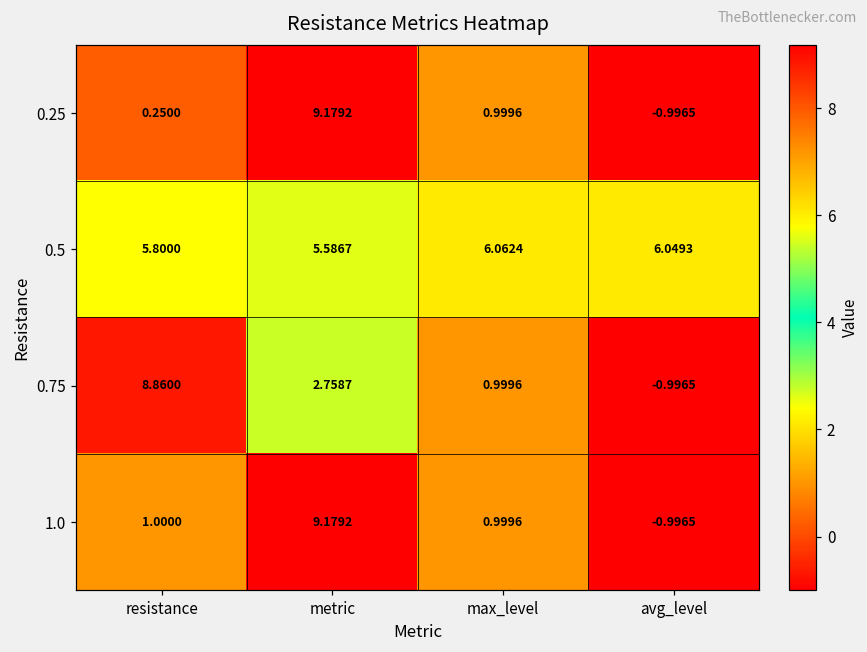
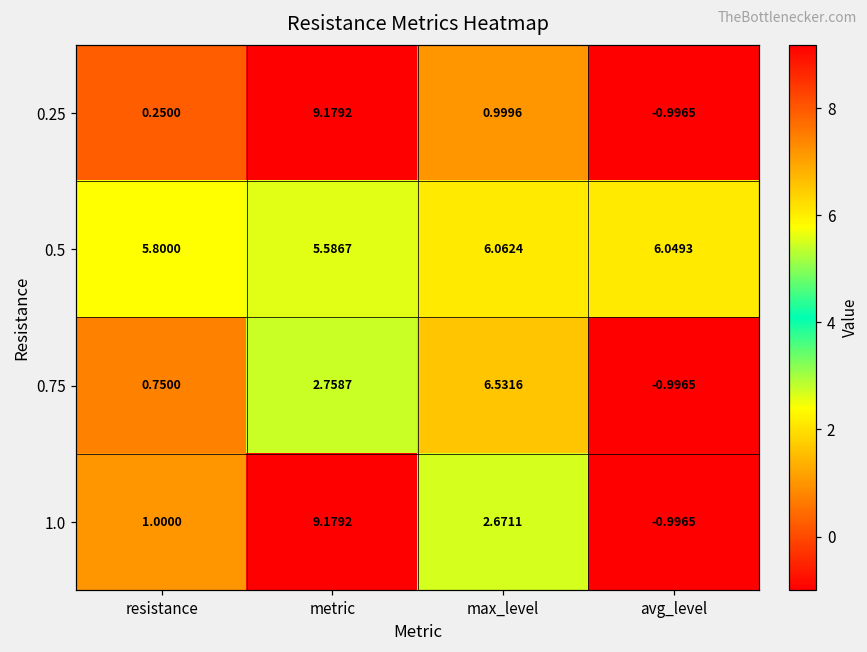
0.75, resistance: 8.8600 -> 0.7500
0.75, max_level: 0.9996 -> 6.5316
1.0, max_level: 0.9996 -> 2.6711
